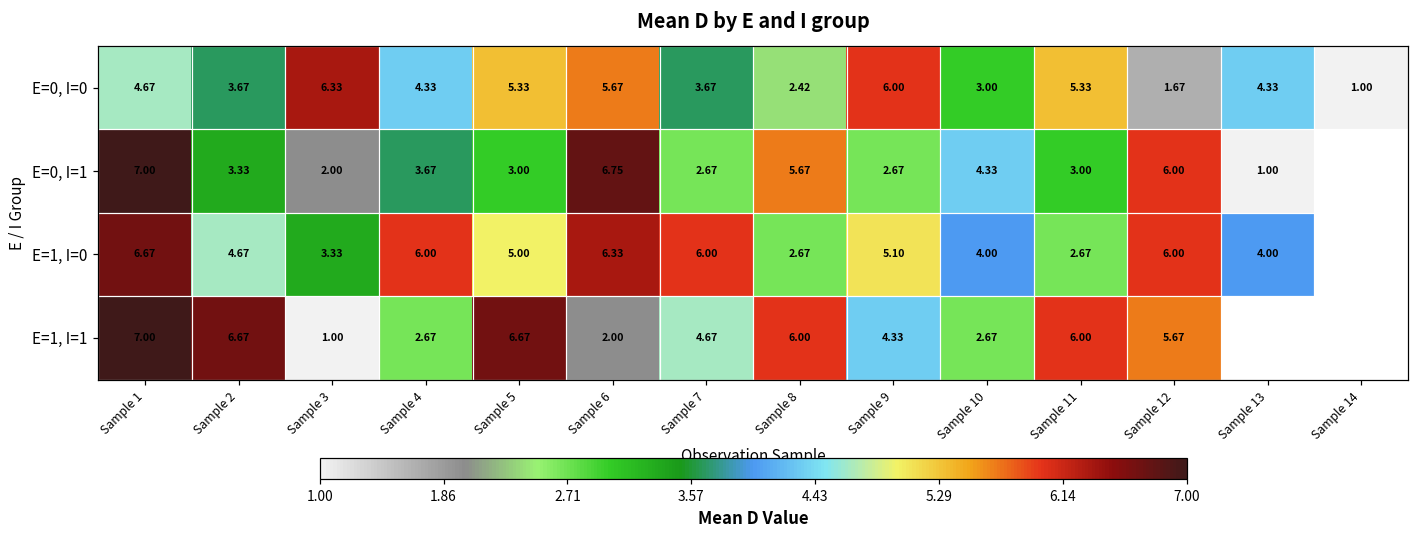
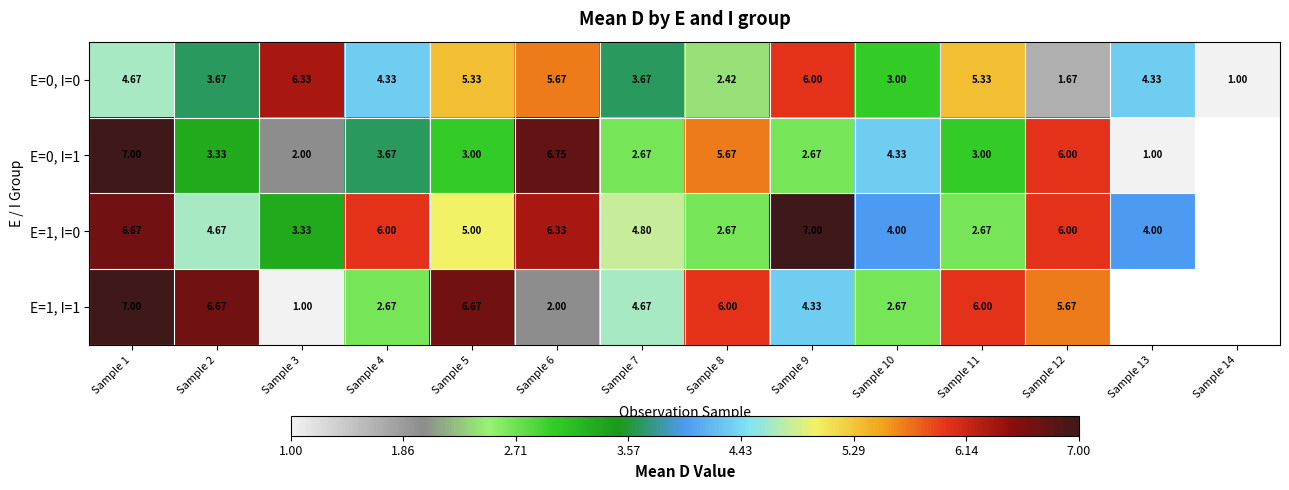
E=1, I=0, Sample 7: 6.00 -> 4.80
E=1, I=0, Sample 9: 5.10 -> 7.00
